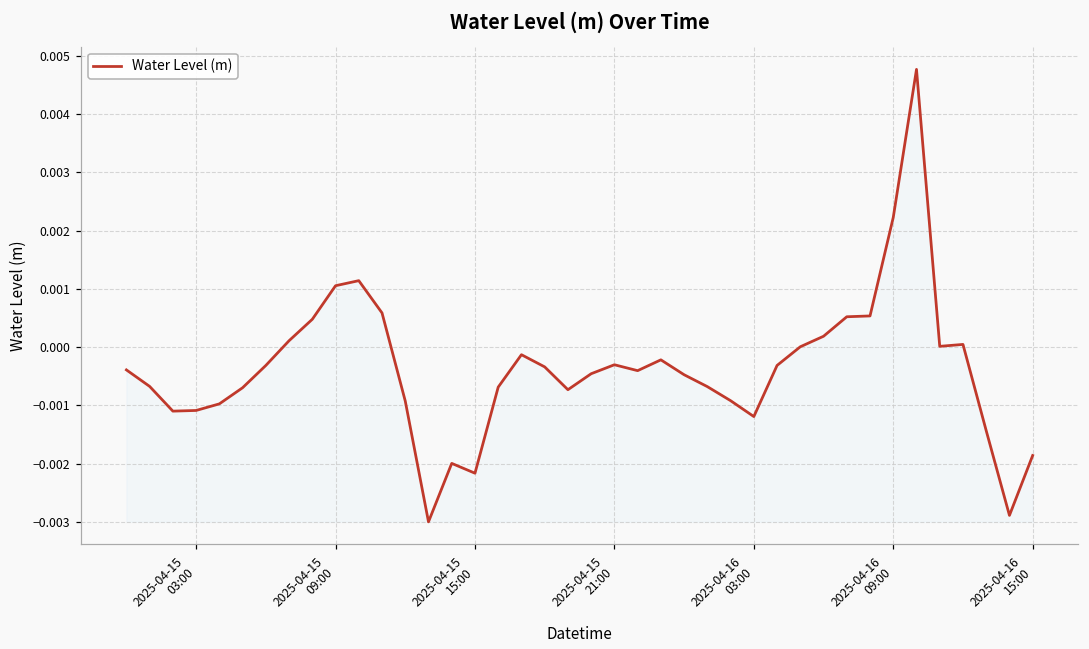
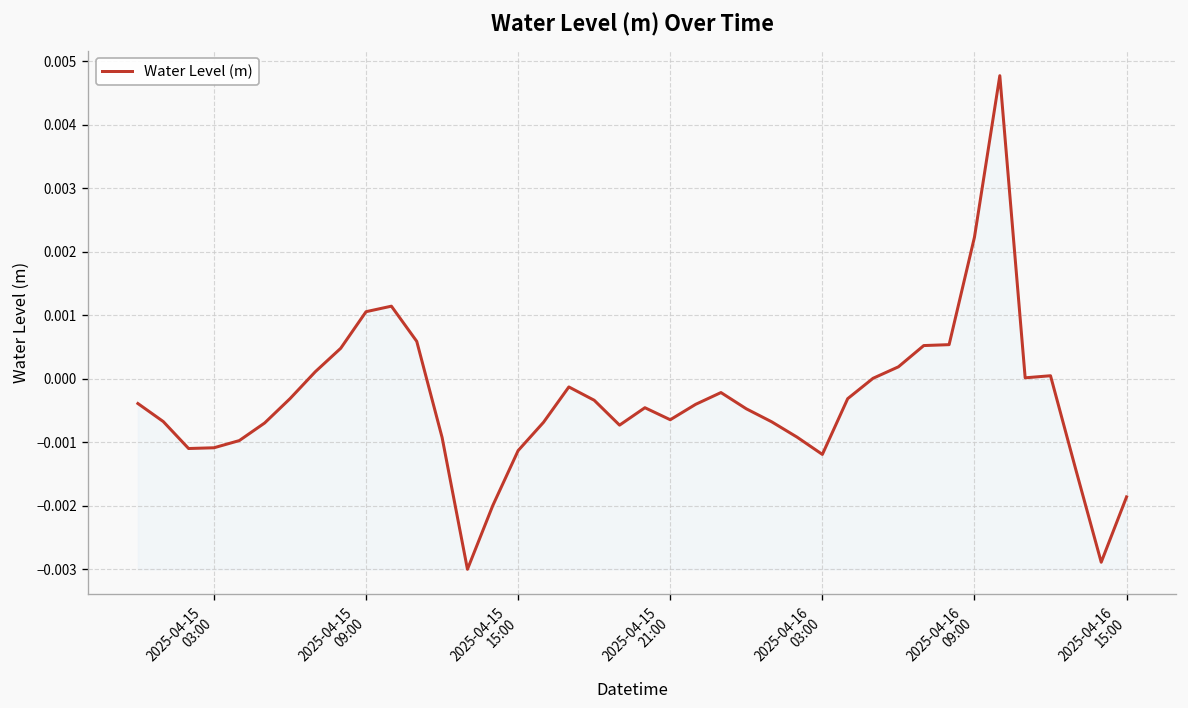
2025-04-15 15:00: -0.0022 -> -0.0011
2025-04-15 21:00: -0.0003 -> -0.0006
